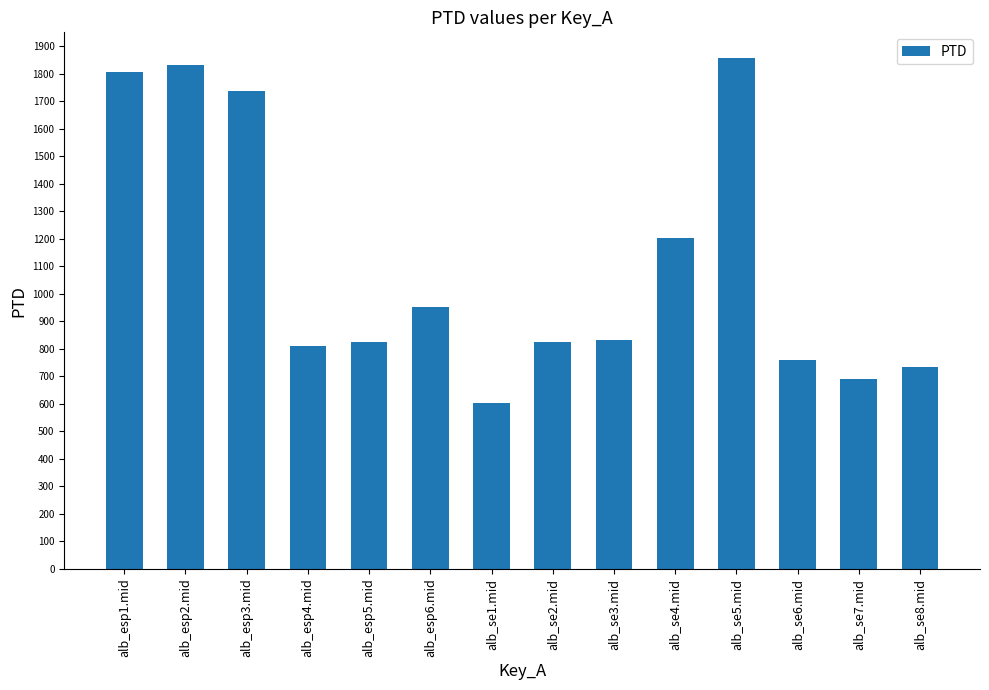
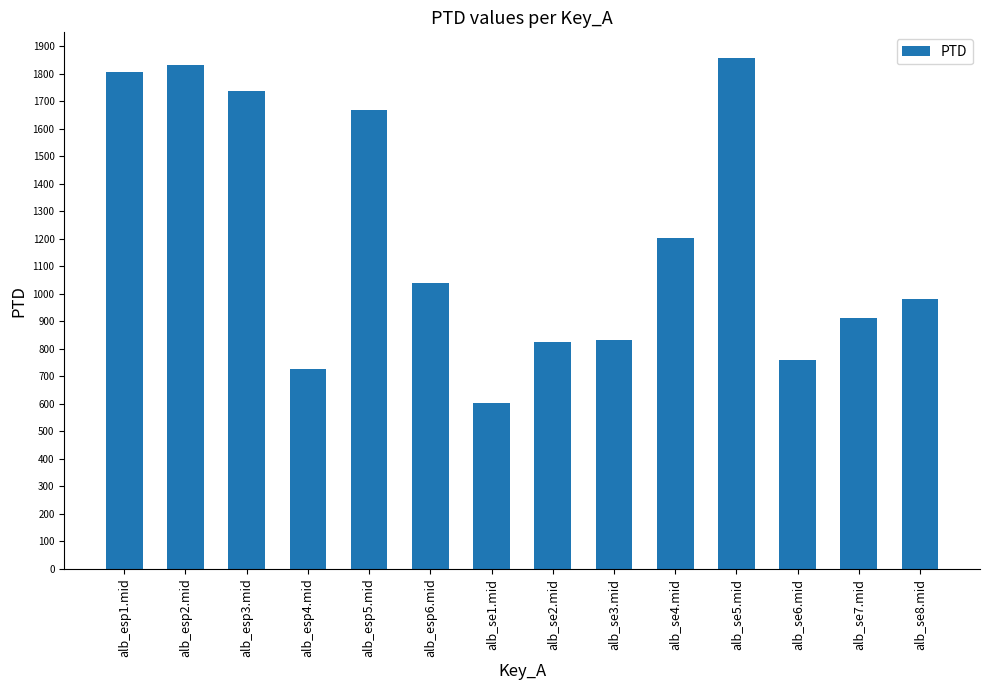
alb_esp4.mid: 810 -> 730
alb_esp5.mid: 830 -> 1670
alb_esp6.mid: 950 -> 1040
alb_se7.mid: 690 -> 910
alb_se8.mid: 730 -> 980
